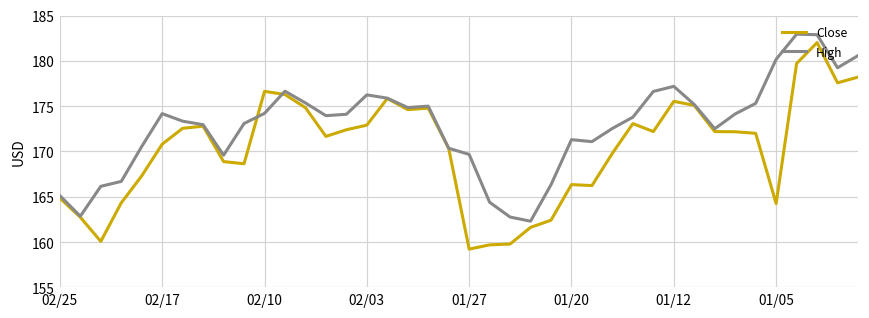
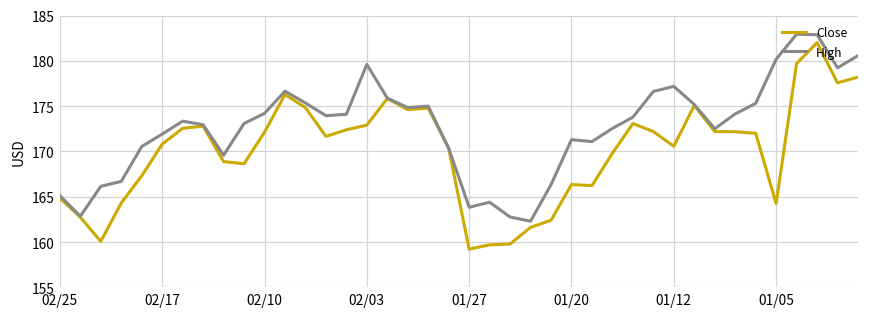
High, 02/17: 174 -> 172
Close, 02/10: 177 -> 172
High, 02/03: 176 -> 180
High, 01/27: 170 -> 164
Close, 01/12: 176 -> 171
